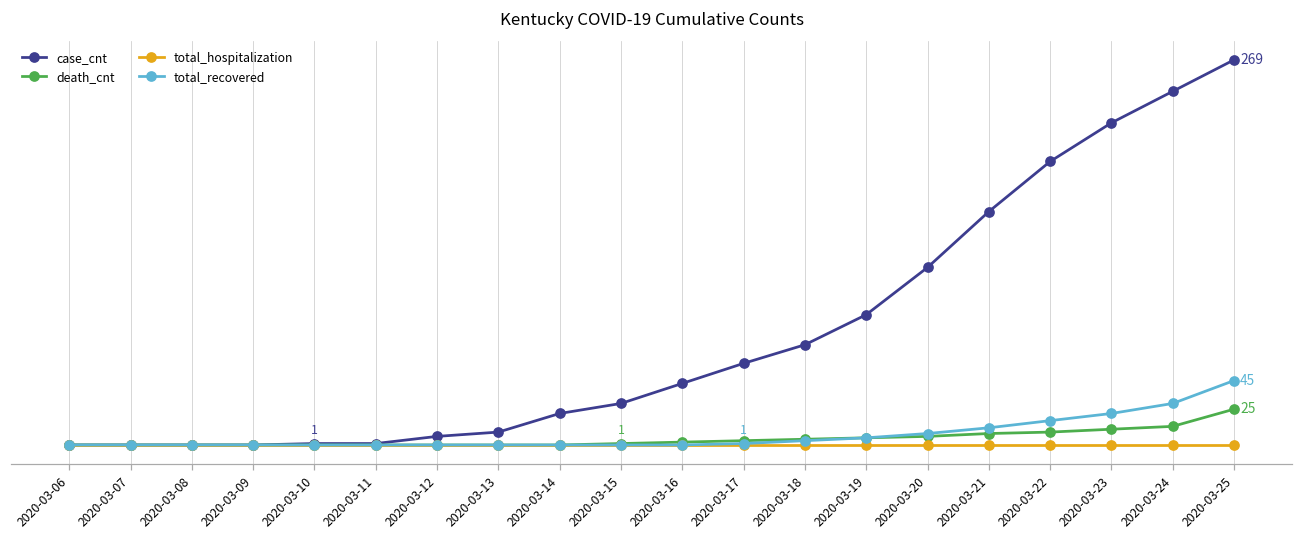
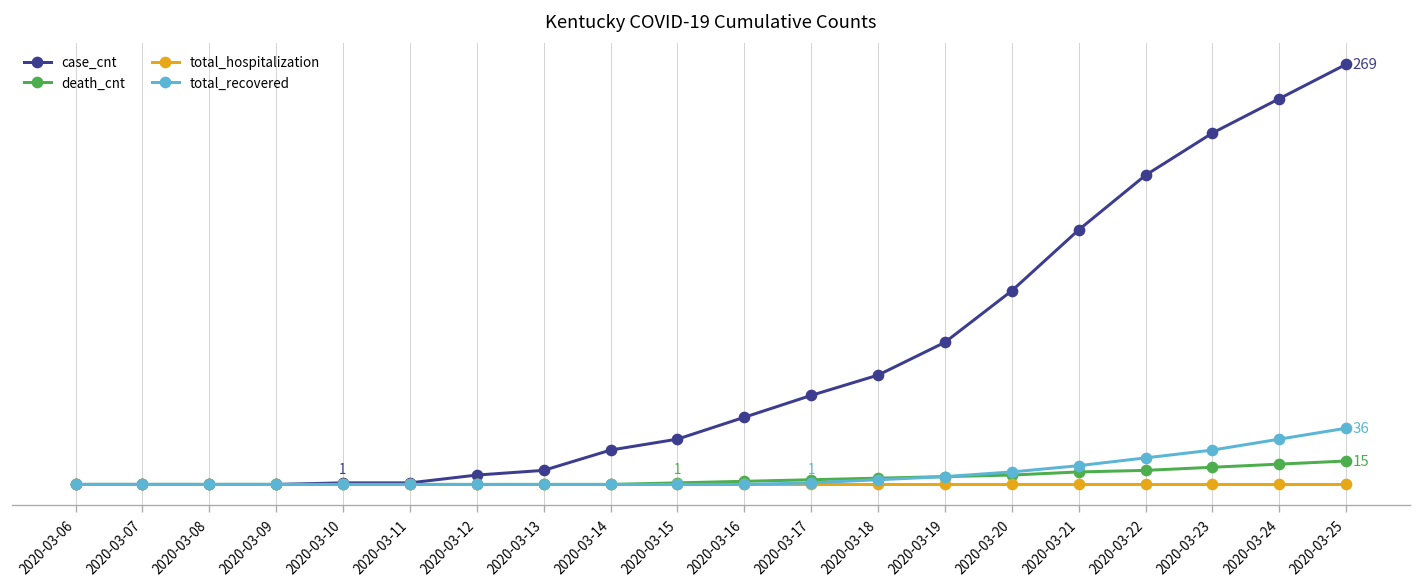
death_cnt, 2020-03-25: 25 -> 15
total_recovered, 2020-03-25: 45 -> 36
